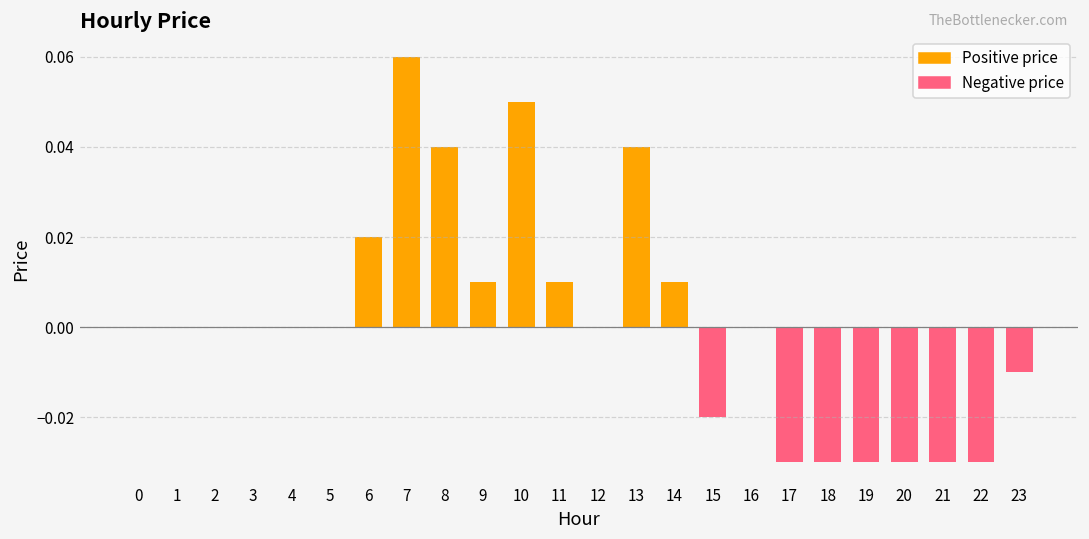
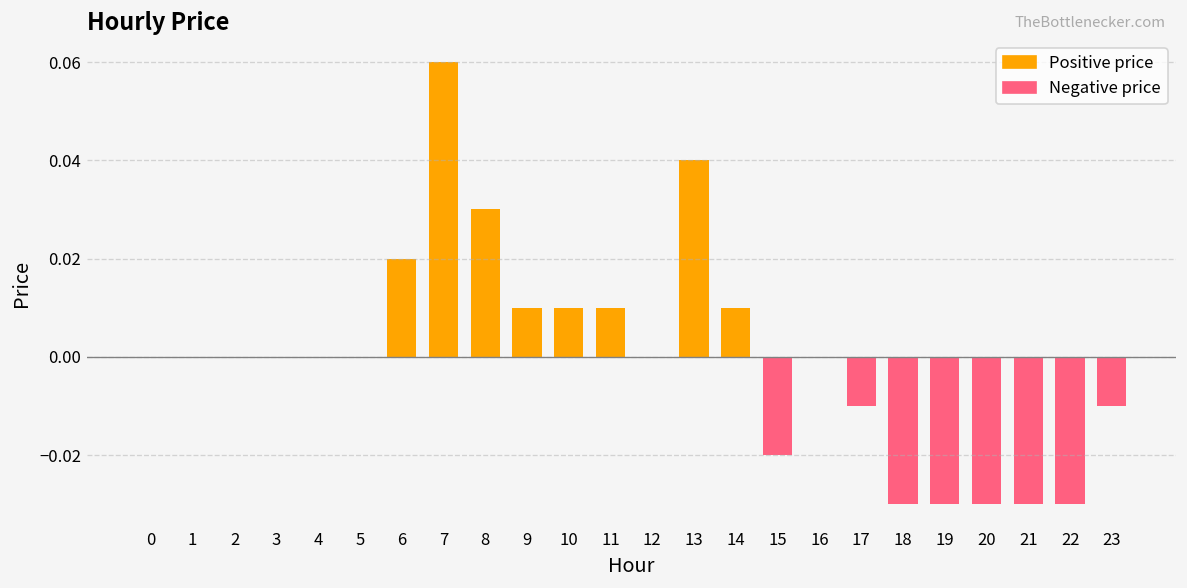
Positive price, 8: 0.04 -> 0.03
Positive price, 10: 0.05 -> 0.01
Negative price, 17: -0.03 -> -0.01
